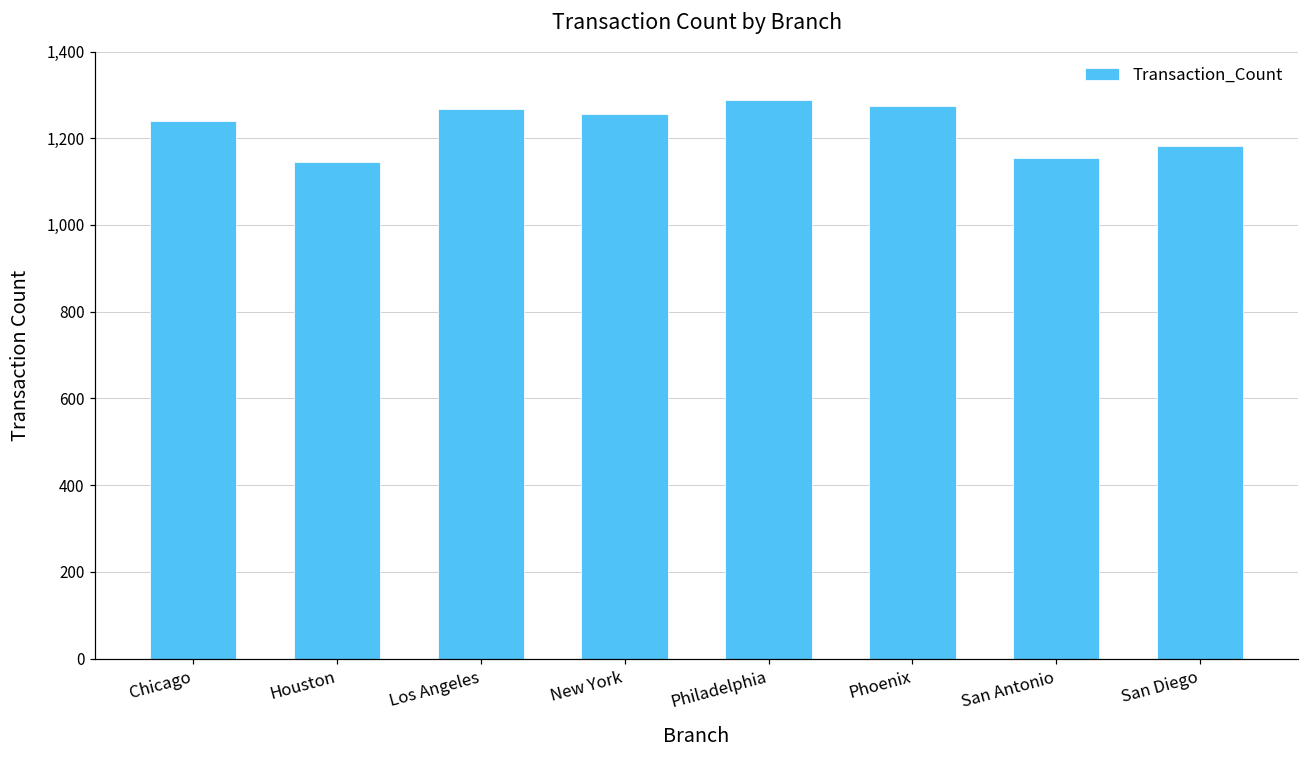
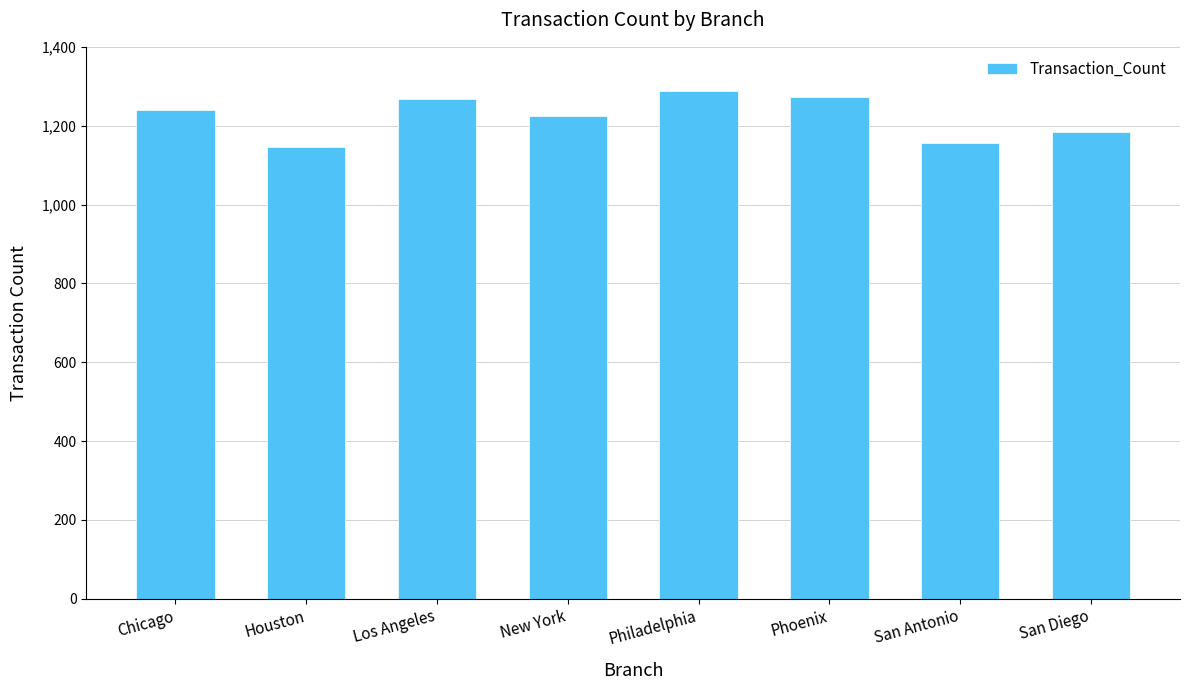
New York: 1,260 -> 1,220
